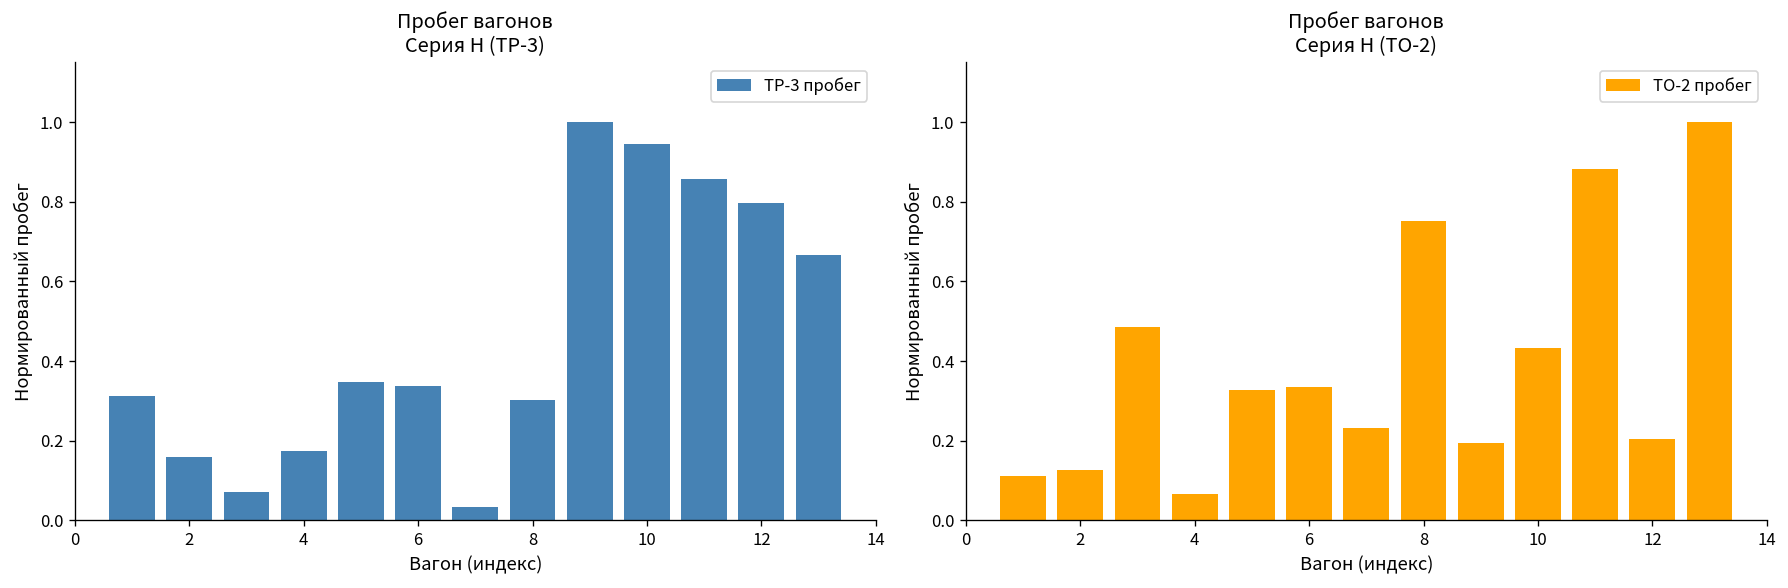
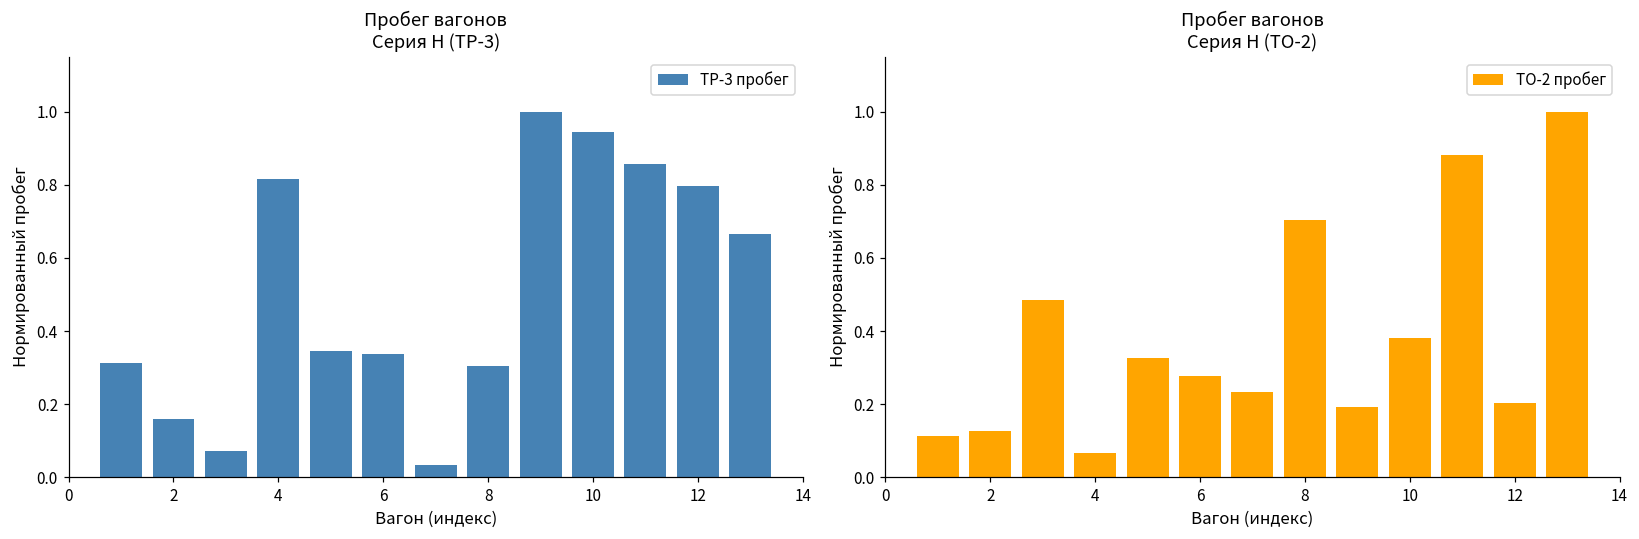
Пробег вагонов Серия Н (ТР-3), 4: 0.17 -> 0.82
Пробег вагонов Серия Н (ТО-2), 6: 0.33 -> 0.28
Пробег вагонов Серия Н (ТО-2), 8: 0.75 -> 0.70
Пробег вагонов Серия Н (ТО-2), 10: 0.43 -> 0.38
